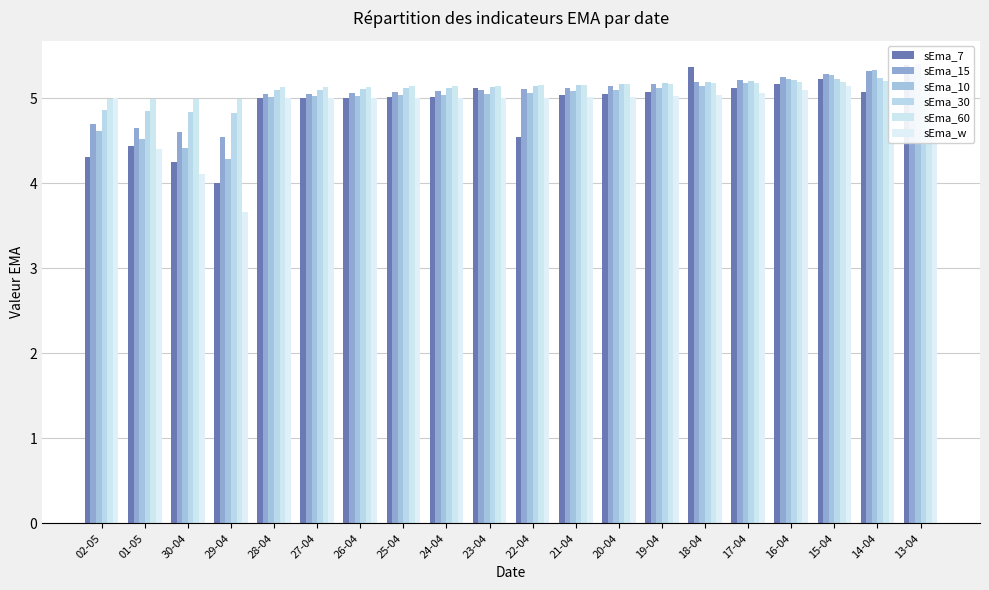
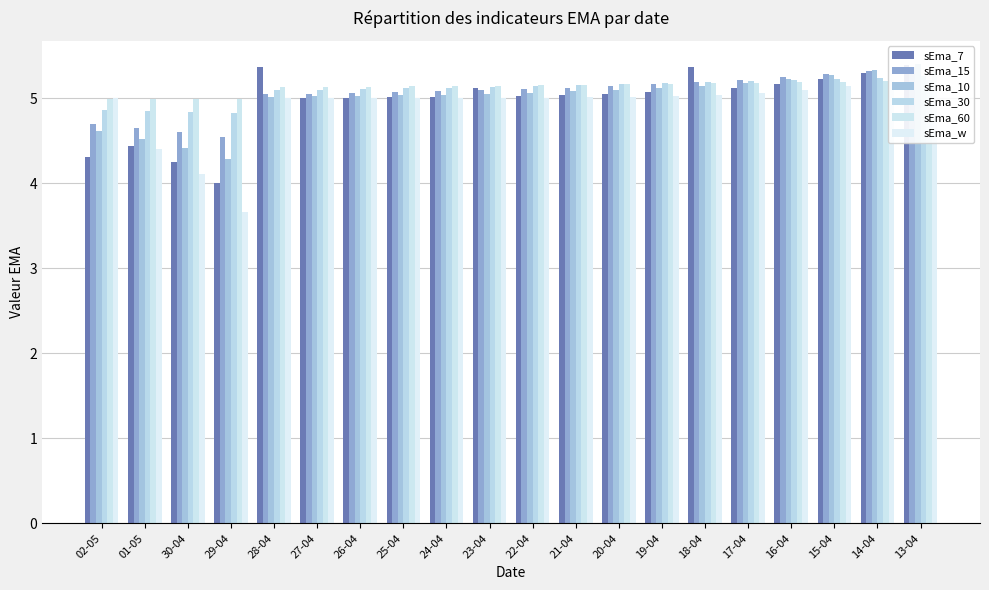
sEma_7, 28-04: 5.0 -> 5.4
sEma_7, 22-04: 4.5 -> 5.0
sEma_7, 14-04: 5.1 -> 5.3
